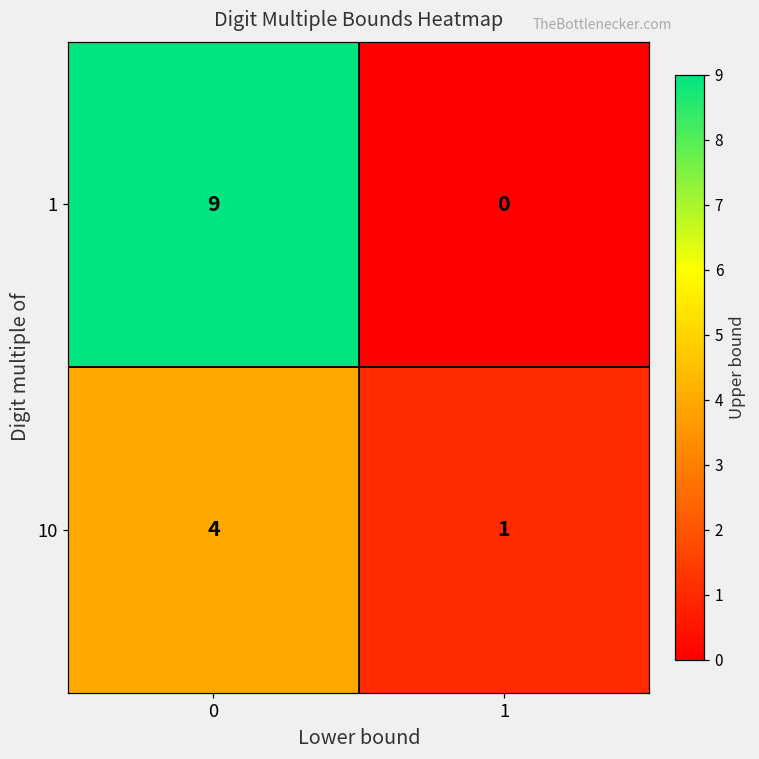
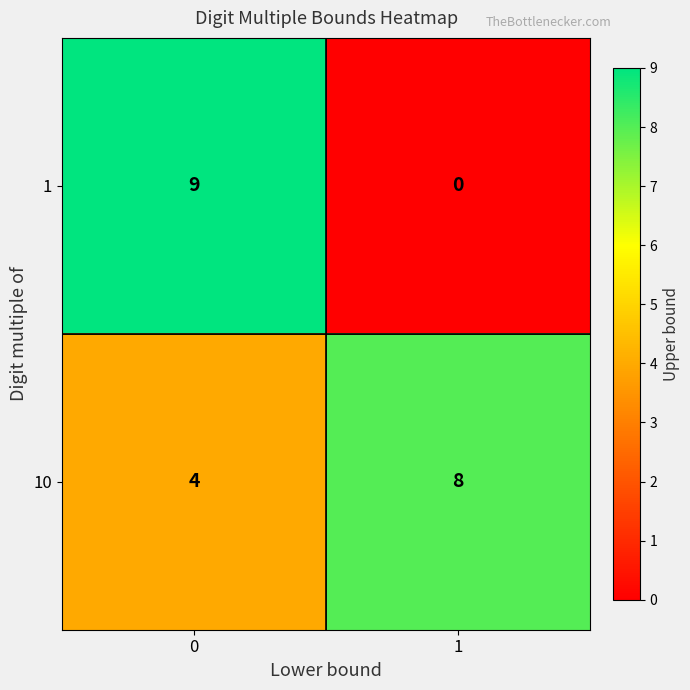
10, 1: 1 -> 8
